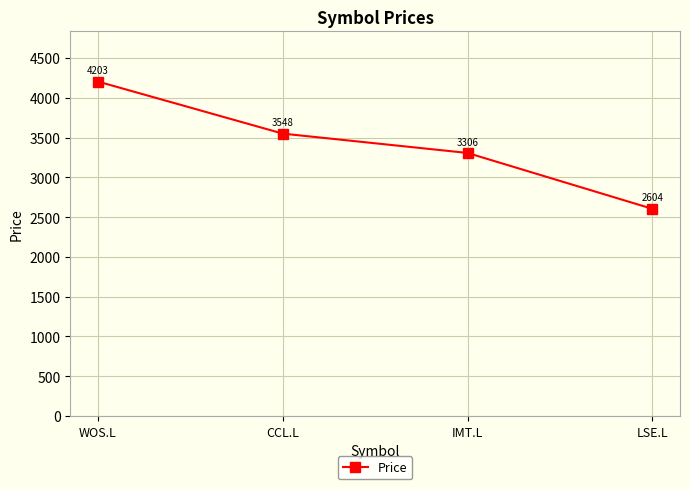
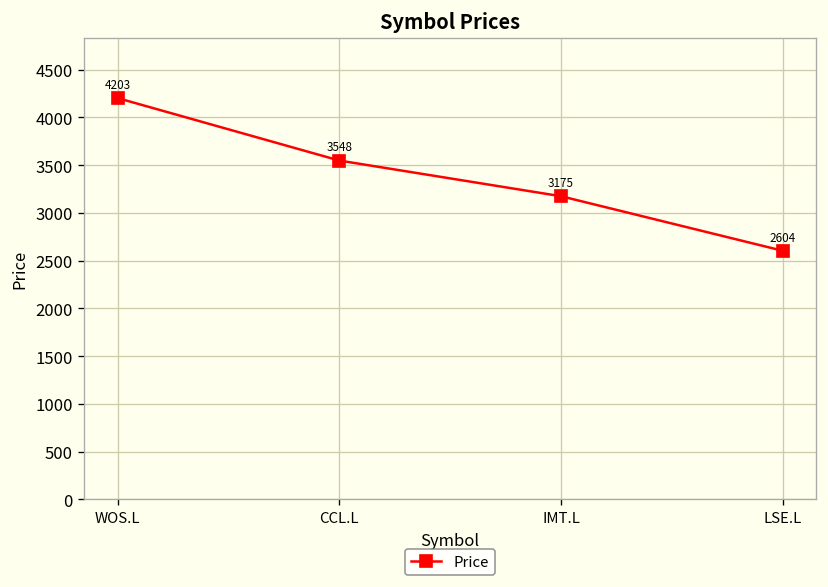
IMT.L: 3306 -> 3175
